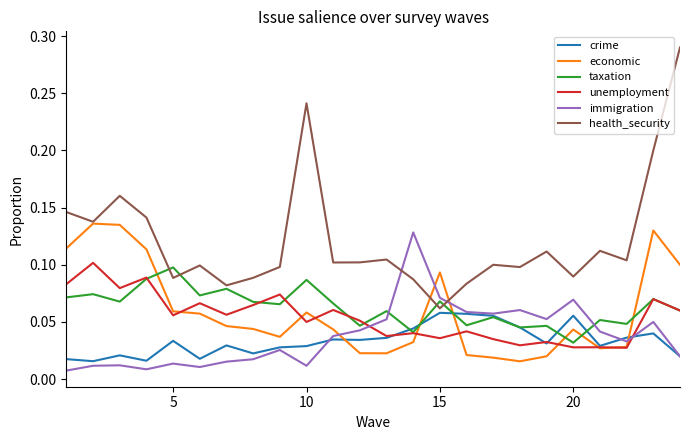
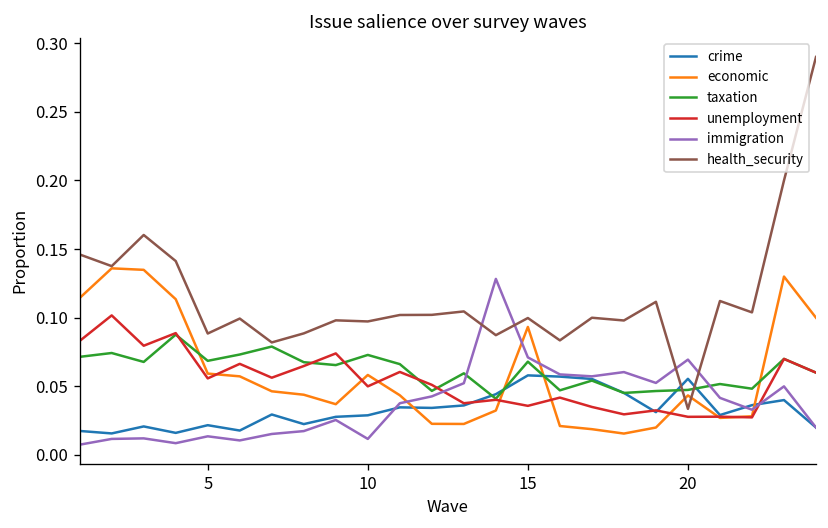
crime, 5: 0.034 -> 0.022
taxation, 5: 0.098 -> 0.069
taxation, 10: 0.087 -> 0.073
health_security, 10: 0.241 -> 0.097
health_security, 15: 0.062 -> 0.100
taxation, 20: 0.032 -> 0.047
health_security, 20: 0.090 -> 0.034
